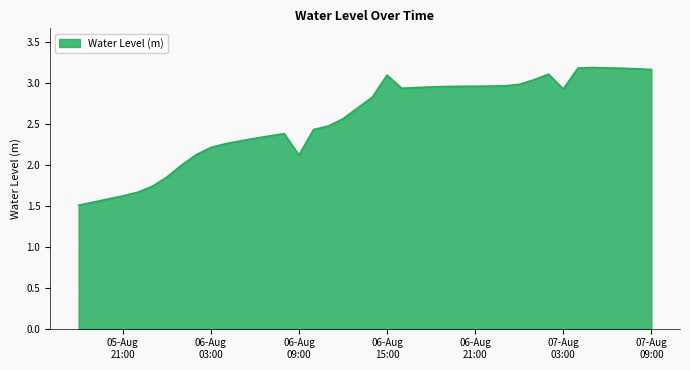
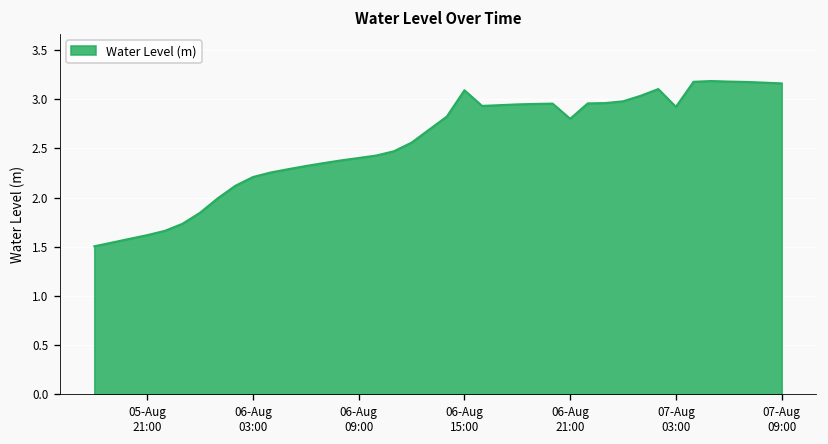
06-Aug 09:00: 2.1 -> 2.4
06-Aug 21:00: 3.0 -> 2.8
